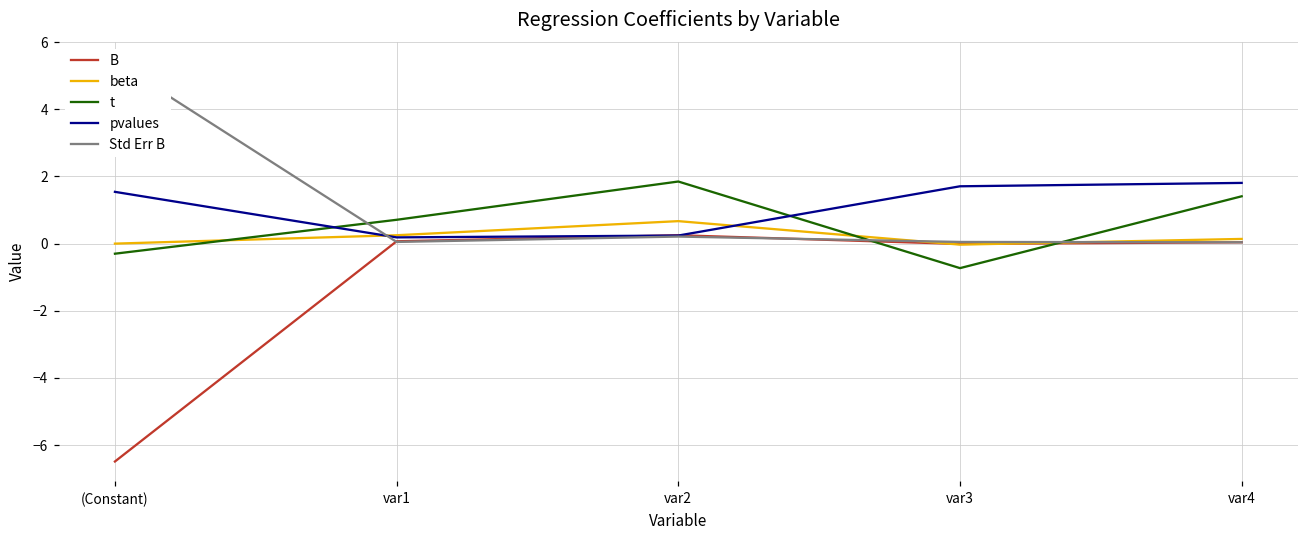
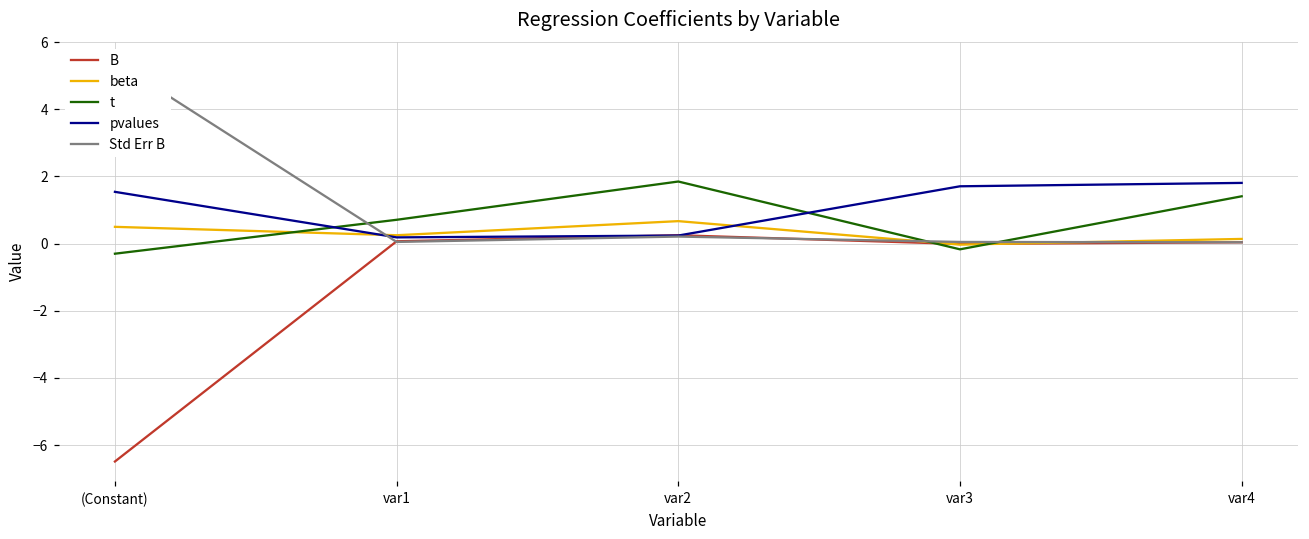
beta, (Constant): 0.0 -> 0.5
t, var3: -0.7 -> -0.2
